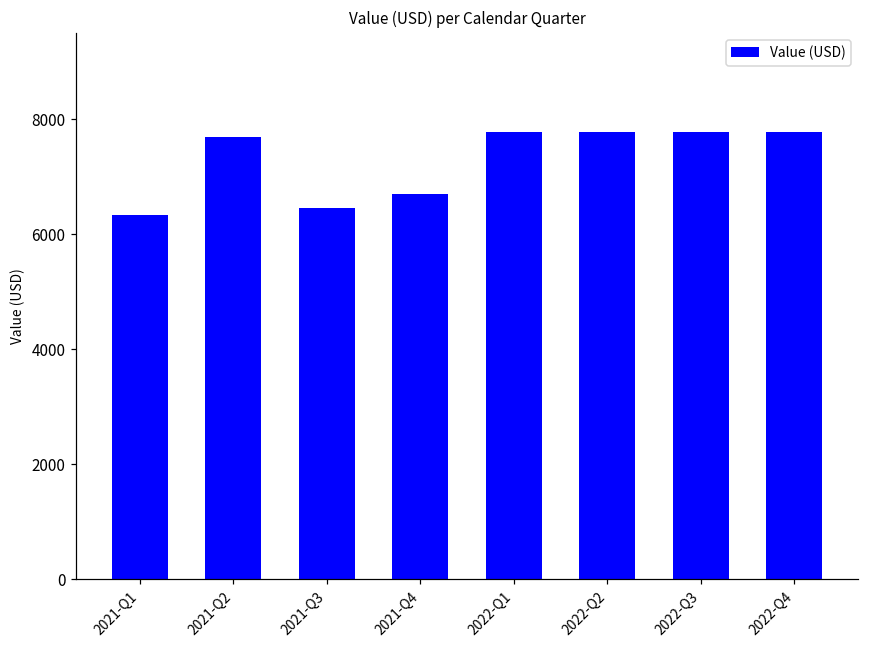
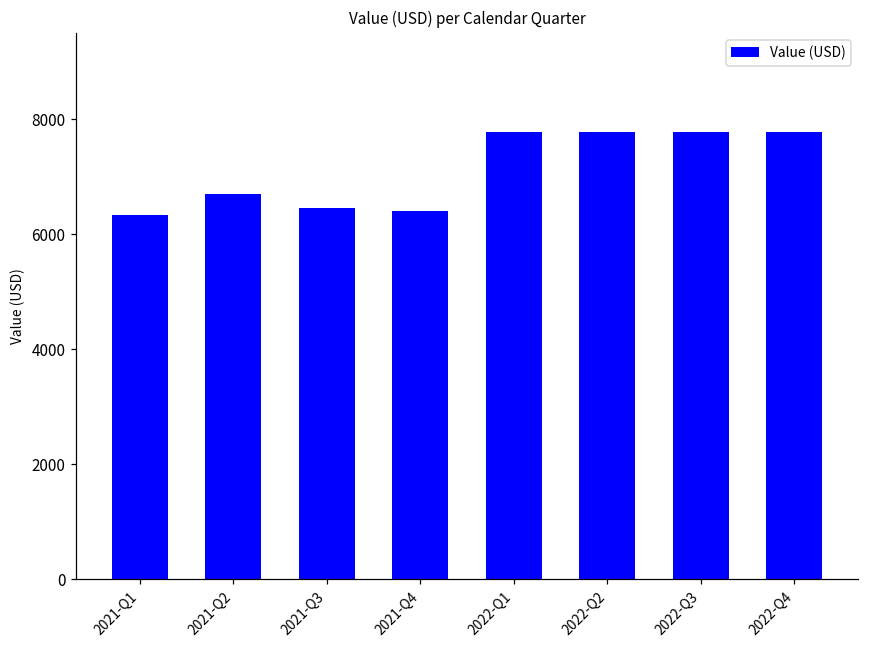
2021-Q2: 7700 -> 6700
2021-Q4: 6700 -> 6400
